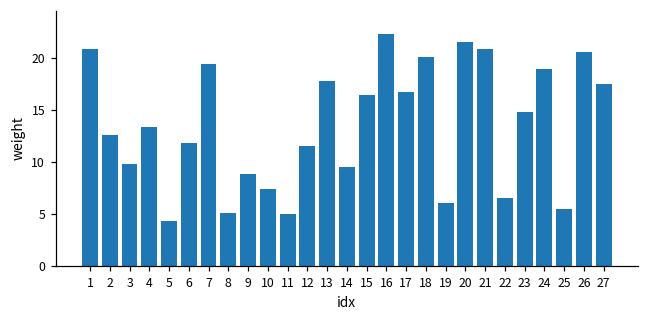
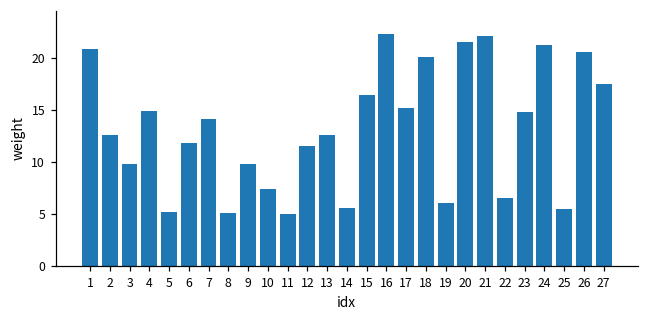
4: 13 -> 15
5: 4 -> 5
7: 19 -> 14
9: 9 -> 10
13: 18 -> 13
14: 10 -> 6
17: 17 -> 15
21: 21 -> 22
24: 19 -> 21
